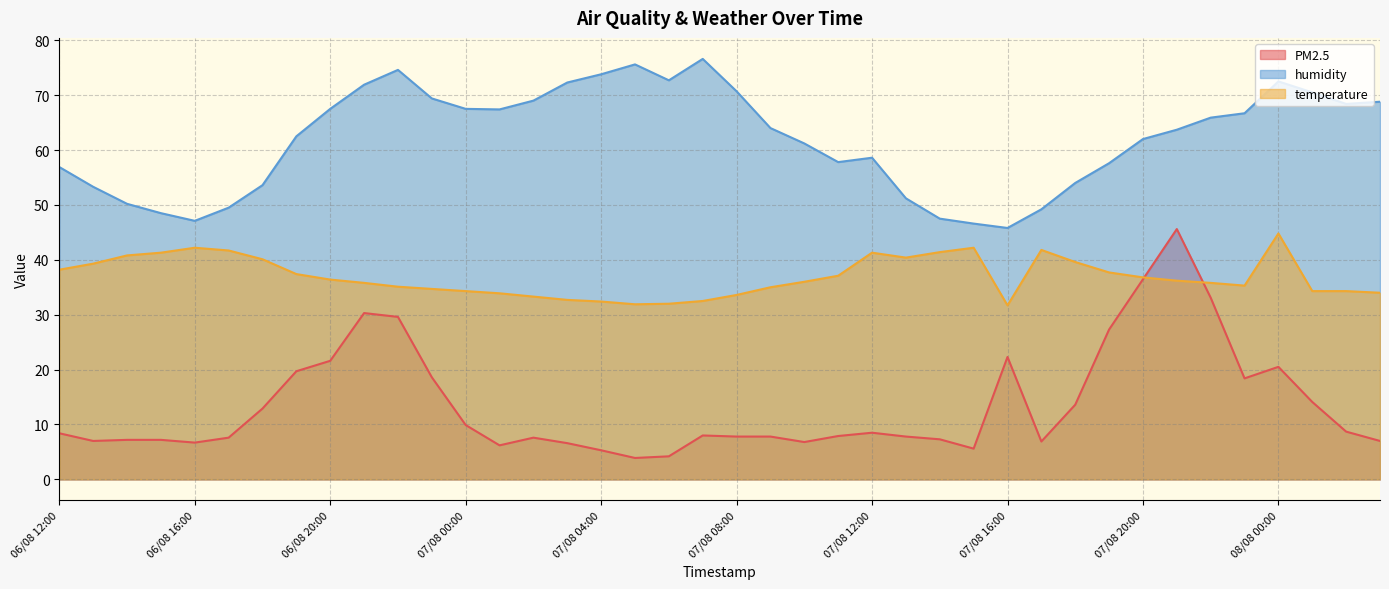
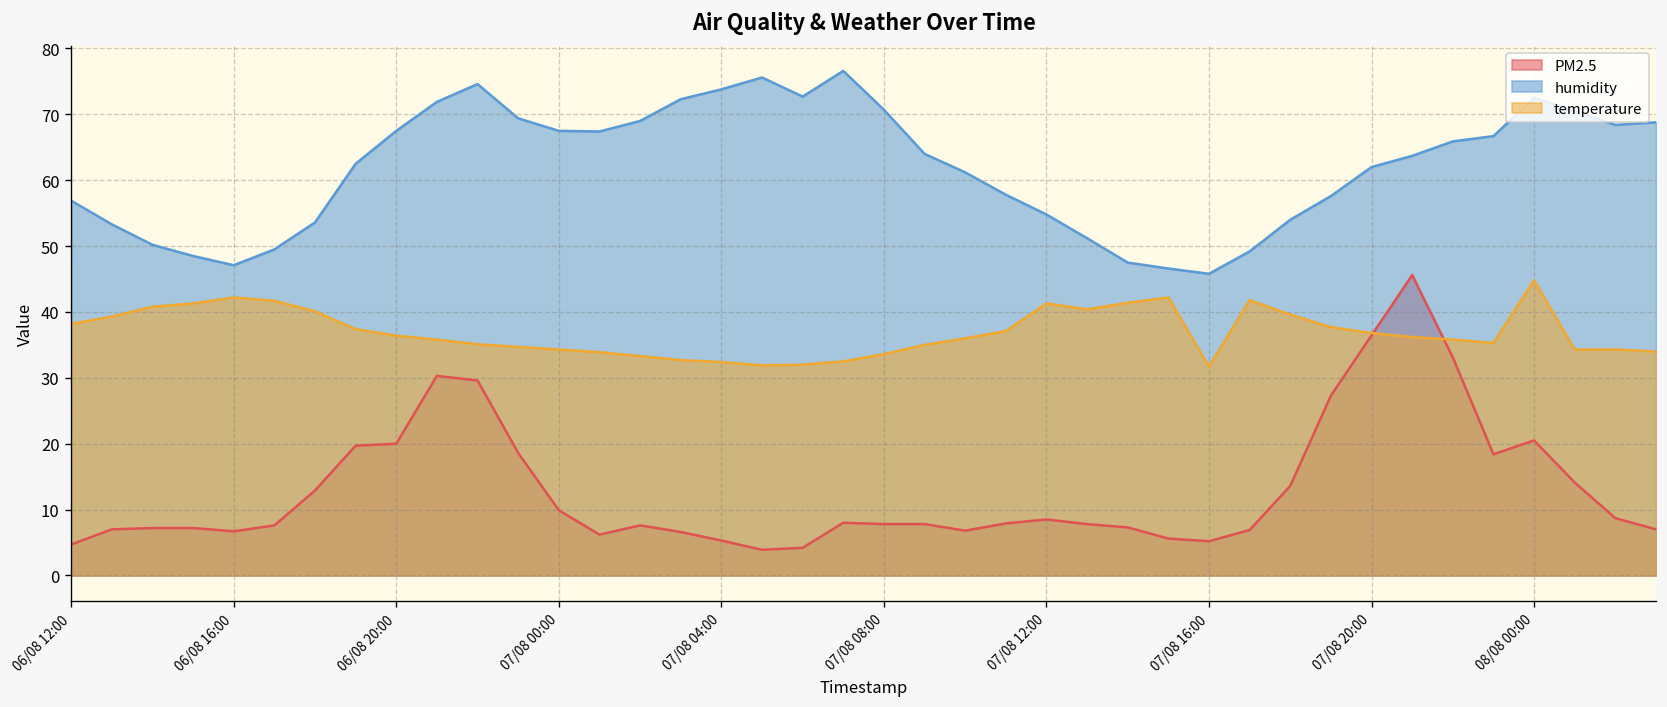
PM2.5, 06/08 12:00: 8 -> 5
PM2.5, 06/08 20:00: 22 -> 20
humidity, 07/08 12:00: 59 -> 55
PM2.5, 07/08 16:00: 22 -> 5
